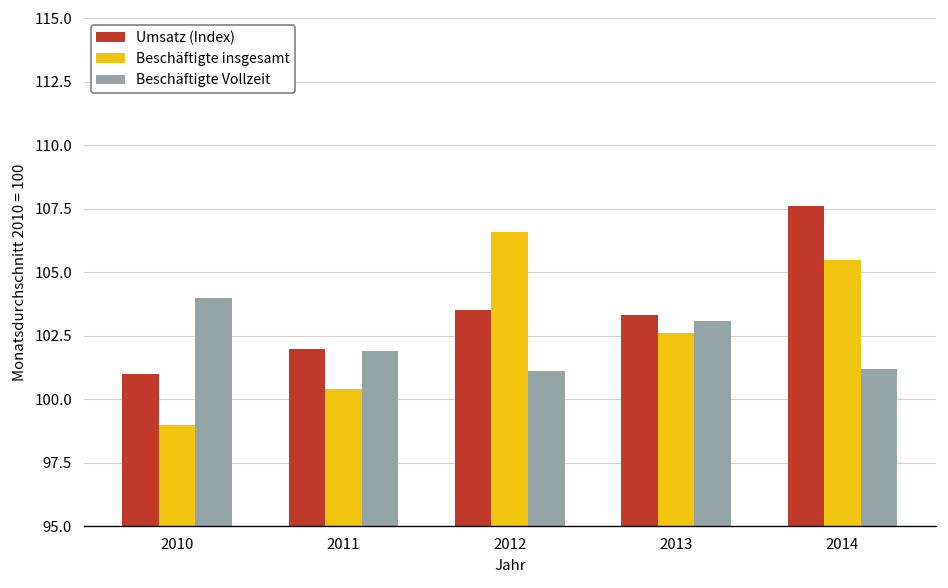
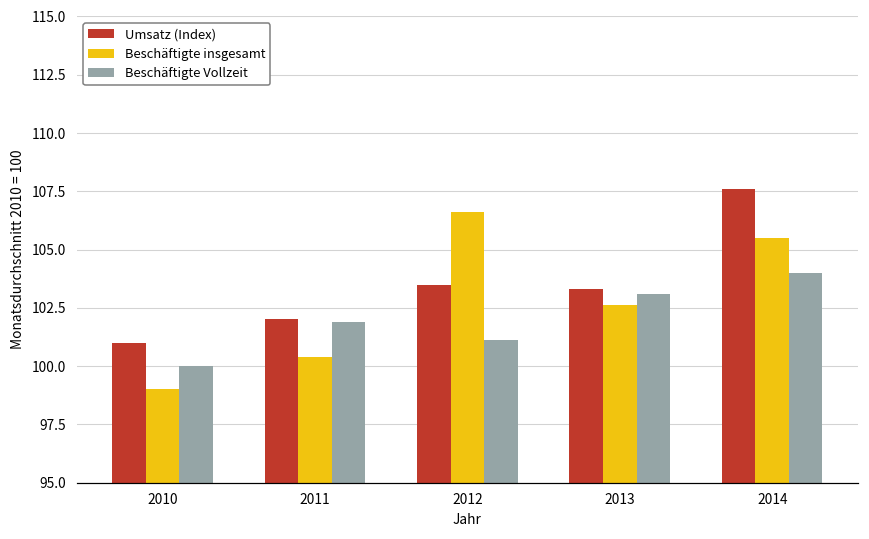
Beschäftigte Vollzeit, 2010: 104 -> 100
Beschäftigte Vollzeit, 2014: 101.2 -> 104.0
